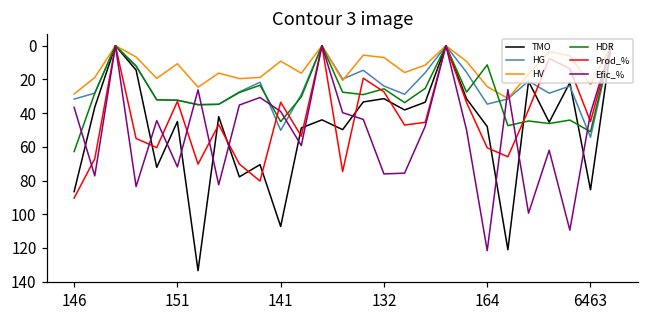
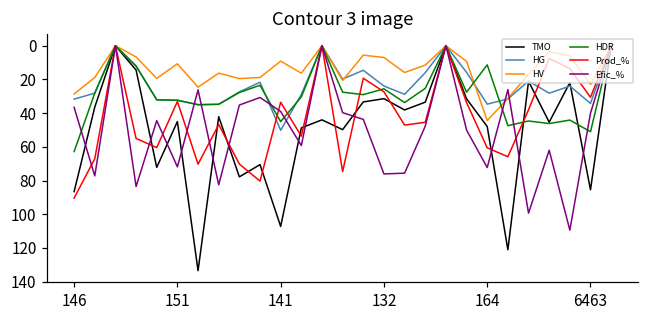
HV, 164: 24 -> 44
Efic_%, 164: 122 -> 72
HG, 6463: 54 -> 34
Prod_%, 6463: 45 -> 31
